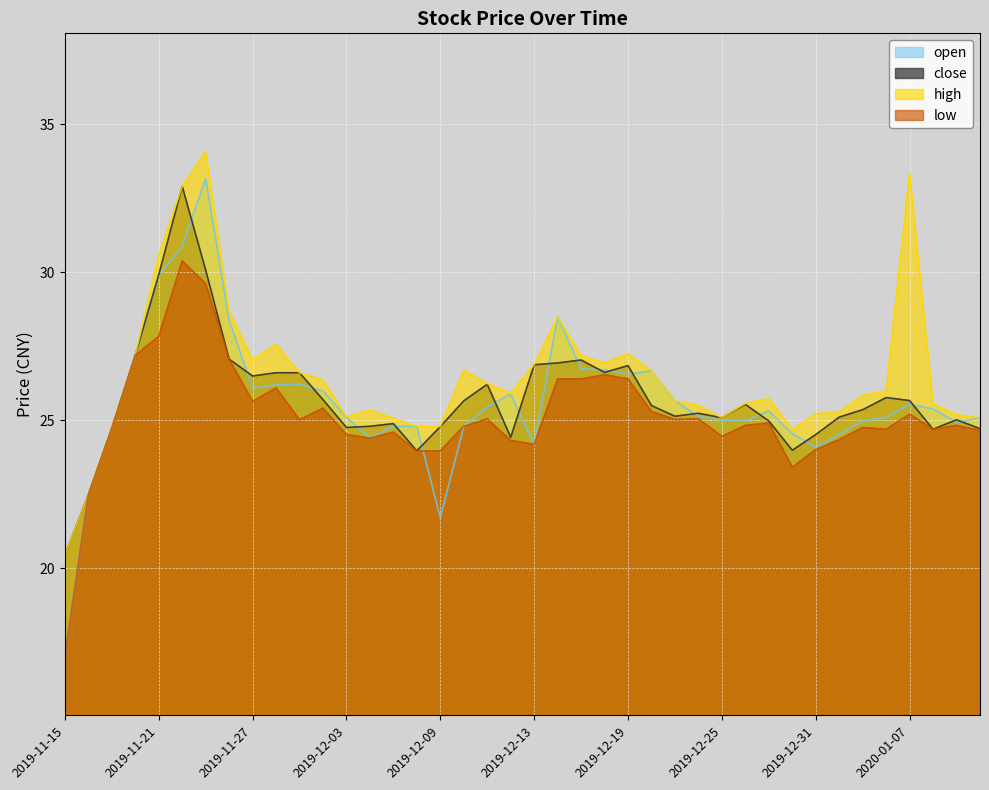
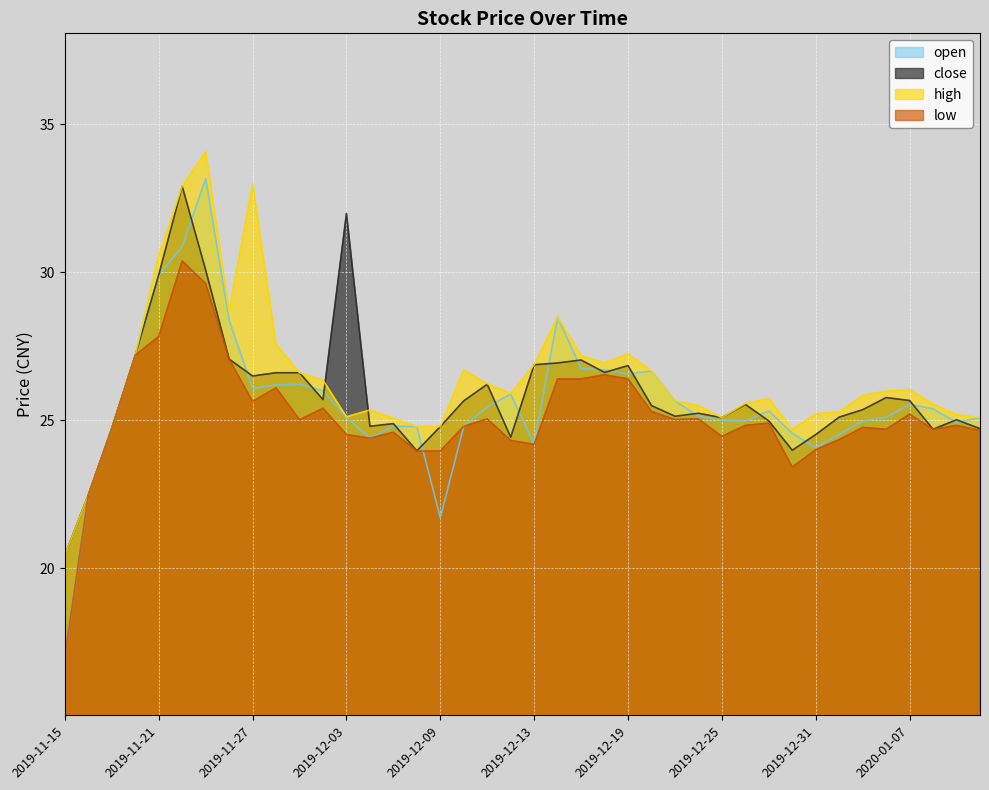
high, 2019-11-27: 27.1 -> 33.0
close, 2019-12-03: 24.8 -> 32.0
high, 2020-01-07: 33.3 -> 26.0
